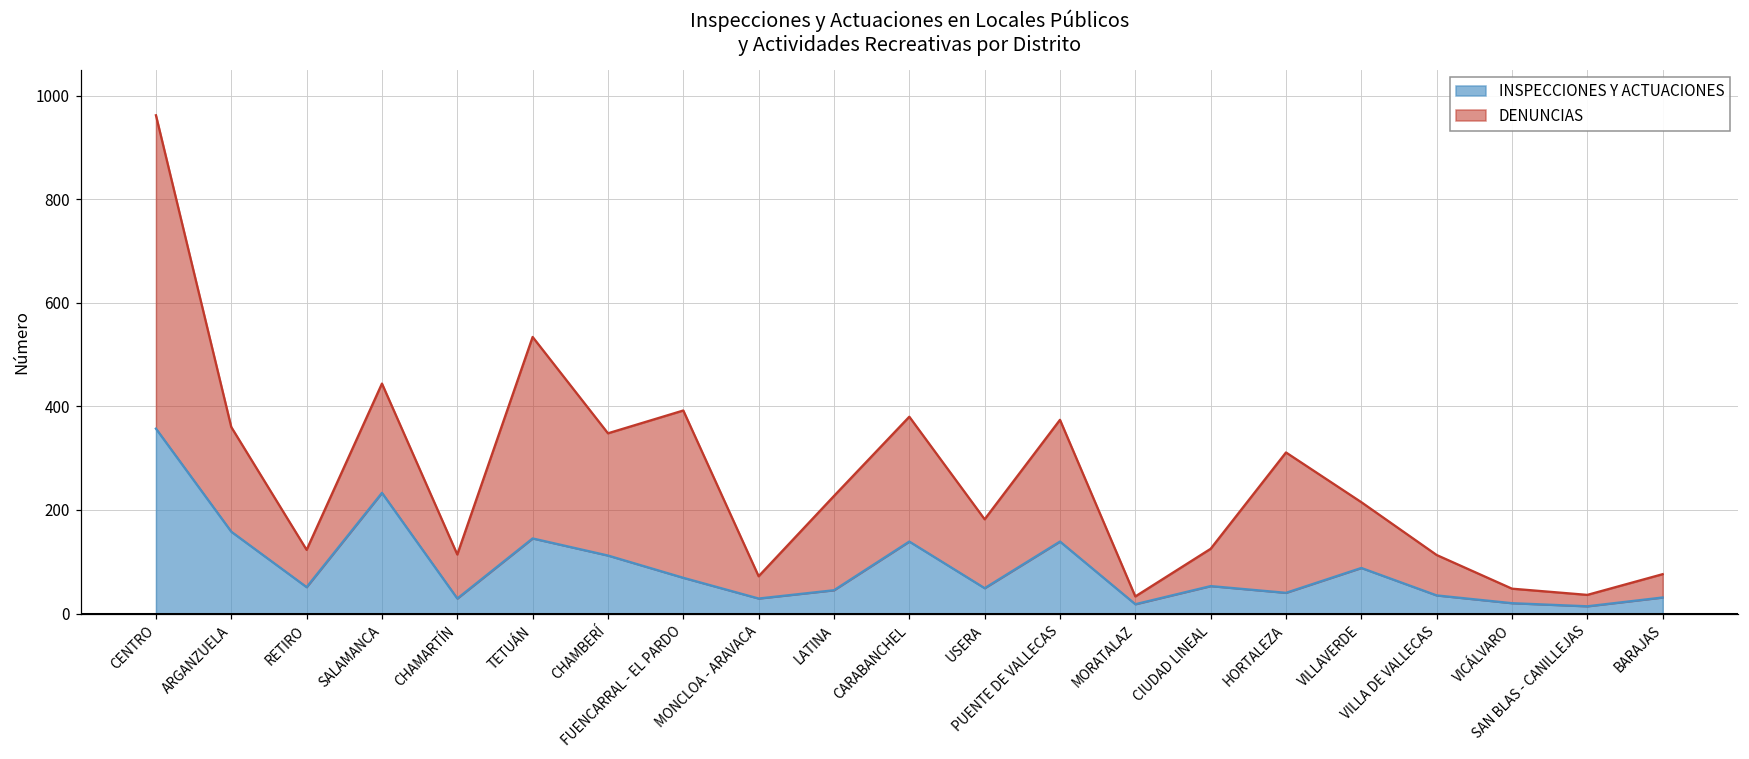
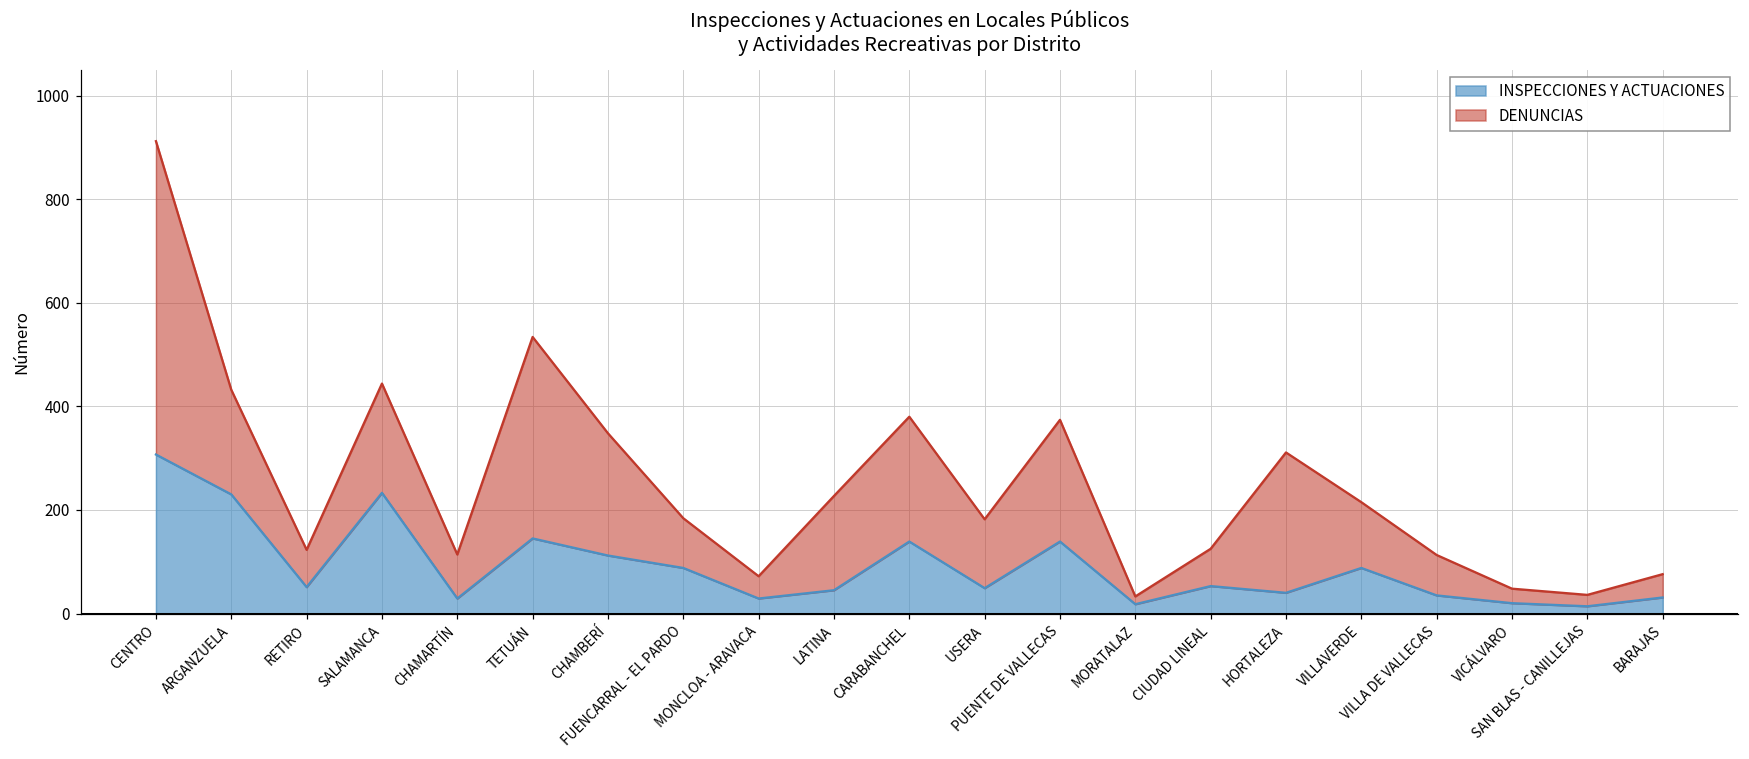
INSPECCIONES Y ACTUACIONES, CENTRO: 360 -> 310
INSPECCIONES Y ACTUACIONES, ARGANZUELA: 160 -> 230
INSPECCIONES Y ACTUACIONES, FUENCARRAL - EL PARDO: 70 -> 90
DENUNCIAS, FUENCARRAL - EL PARDO: 320 -> 100
